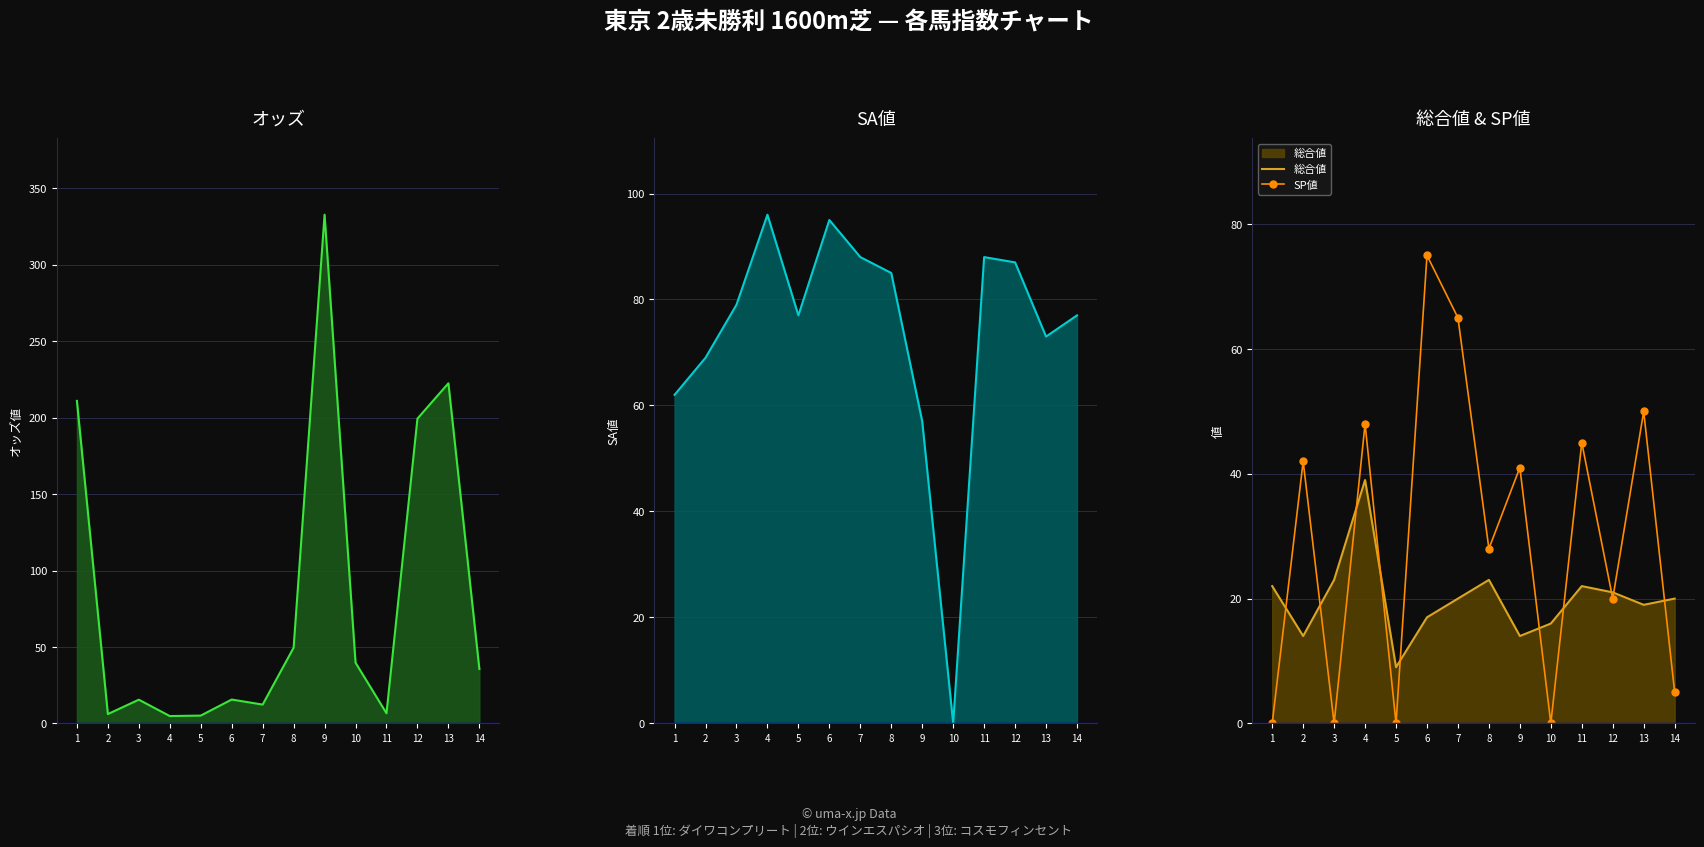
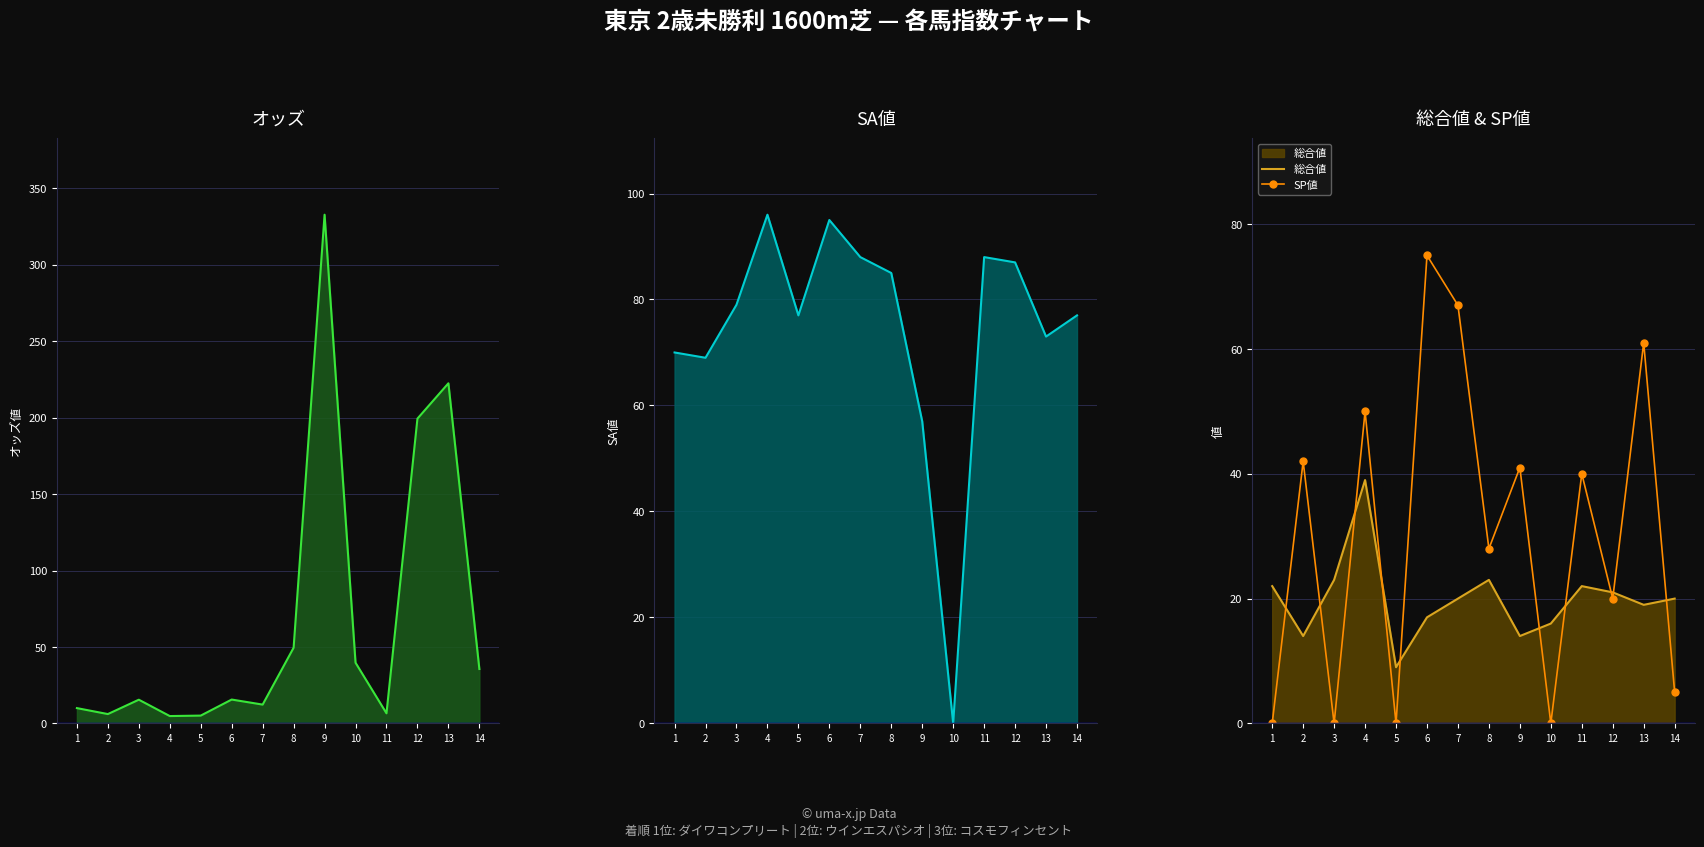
オッズ, 1: 211 -> 10
SA値, 1: 62 -> 70
総合値 & SP値, SP値, 4: 48 -> 50
総合値 & SP値, SP値, 7: 65 -> 67
総合値 & SP値, SP値, 11: 45 -> 40
総合値 & SP値, SP値, 13: 50 -> 61
